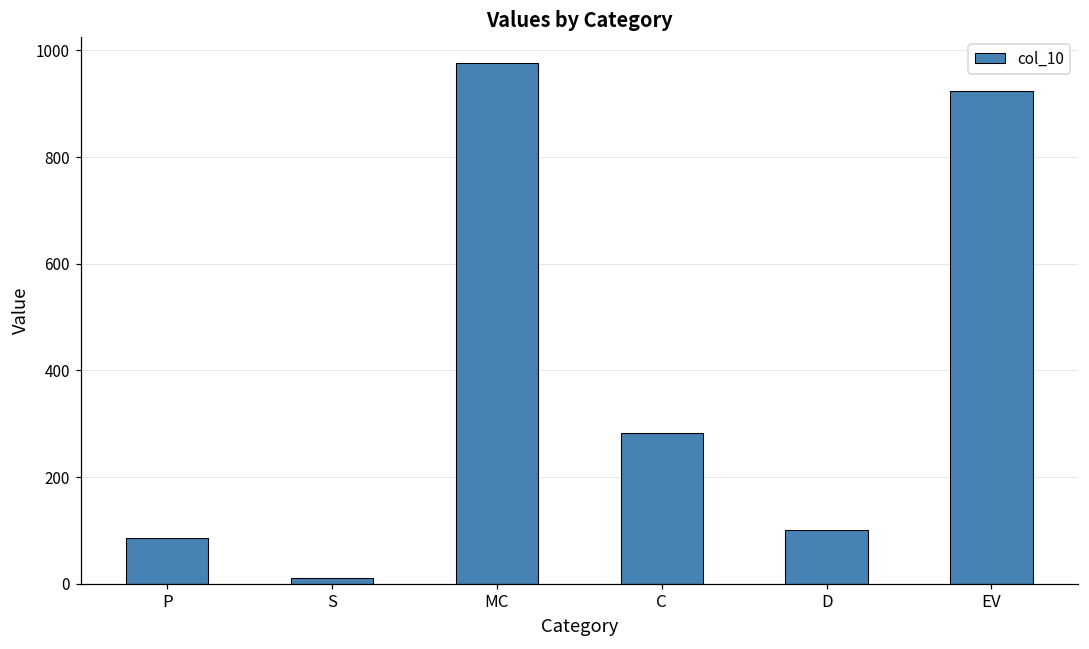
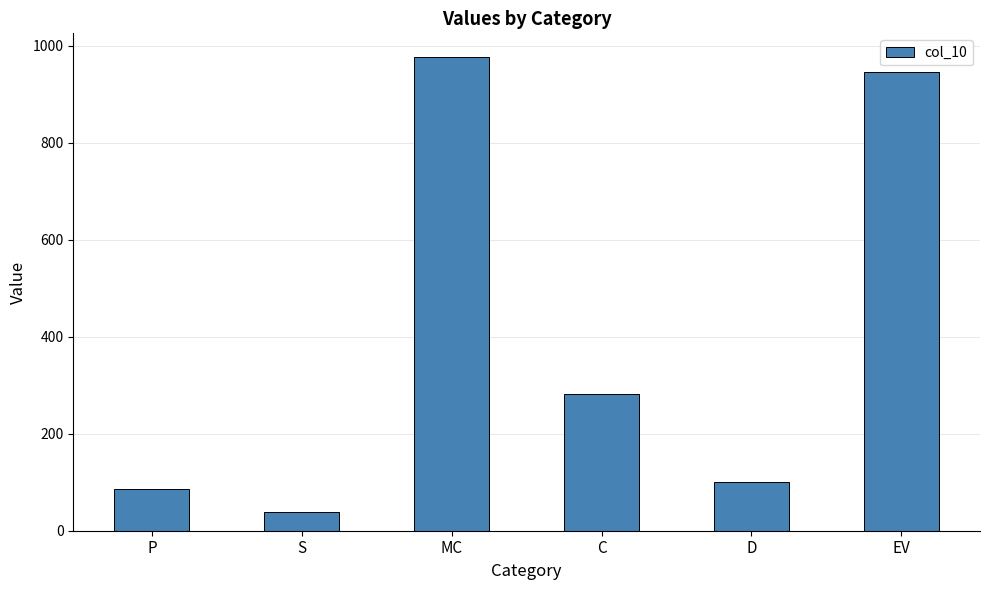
S: 10 -> 40
EV: 920 -> 950
